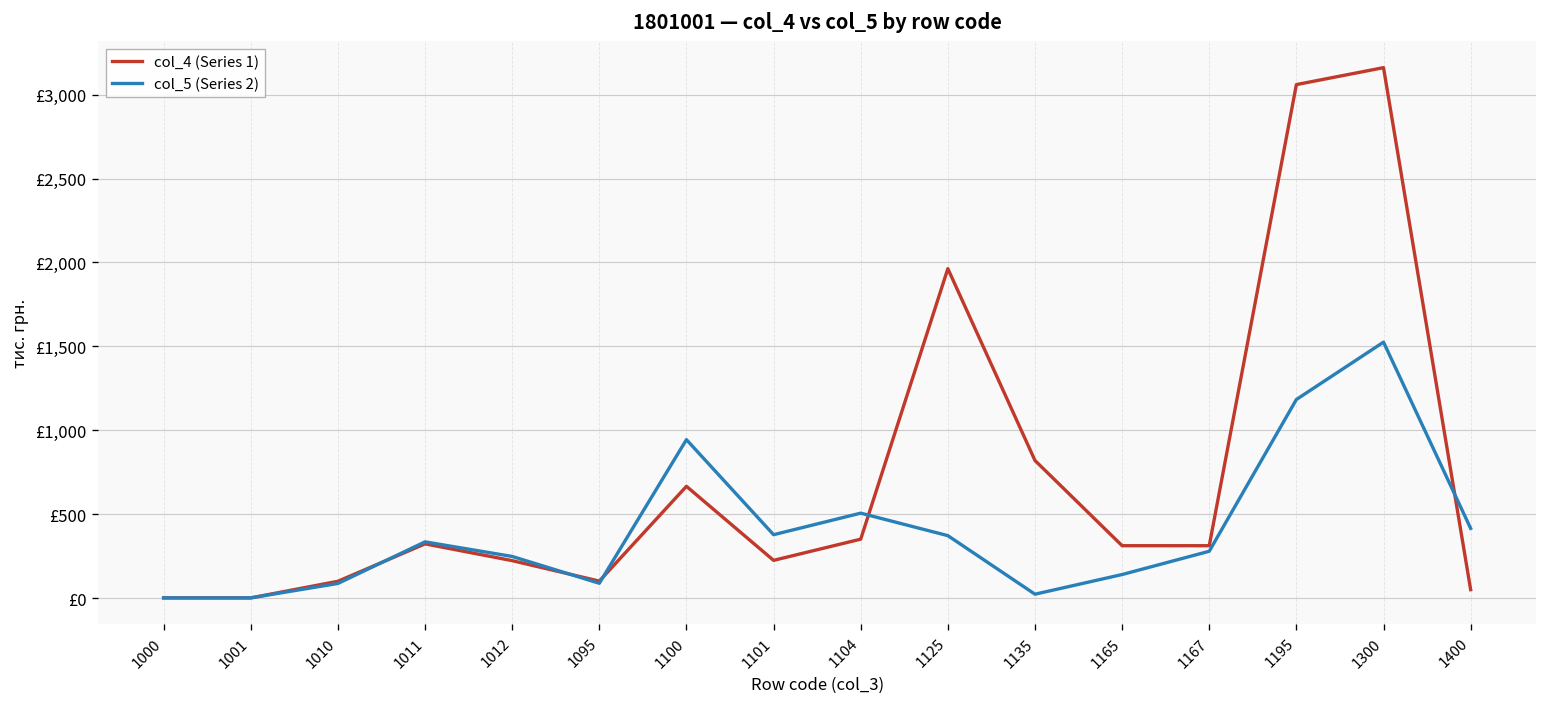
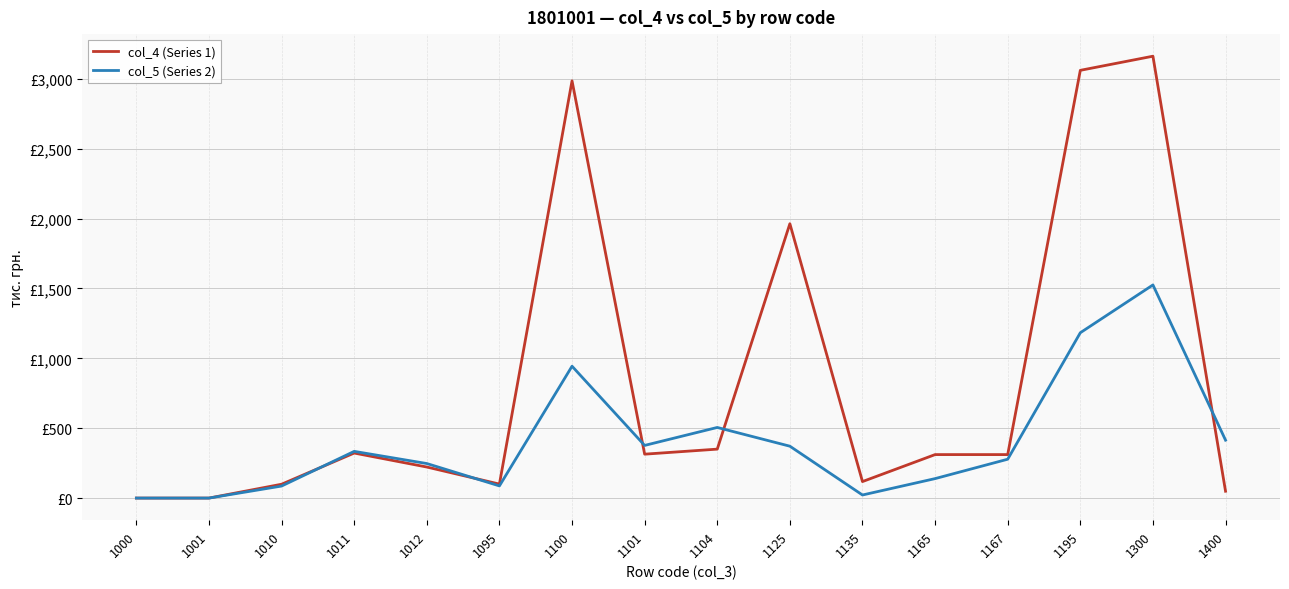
col_4 (Series 1), 1100: £670 -> £2,980
col_4 (Series 1), 1101: £220 -> £320
col_4 (Series 1), 1135: £820 -> £120
